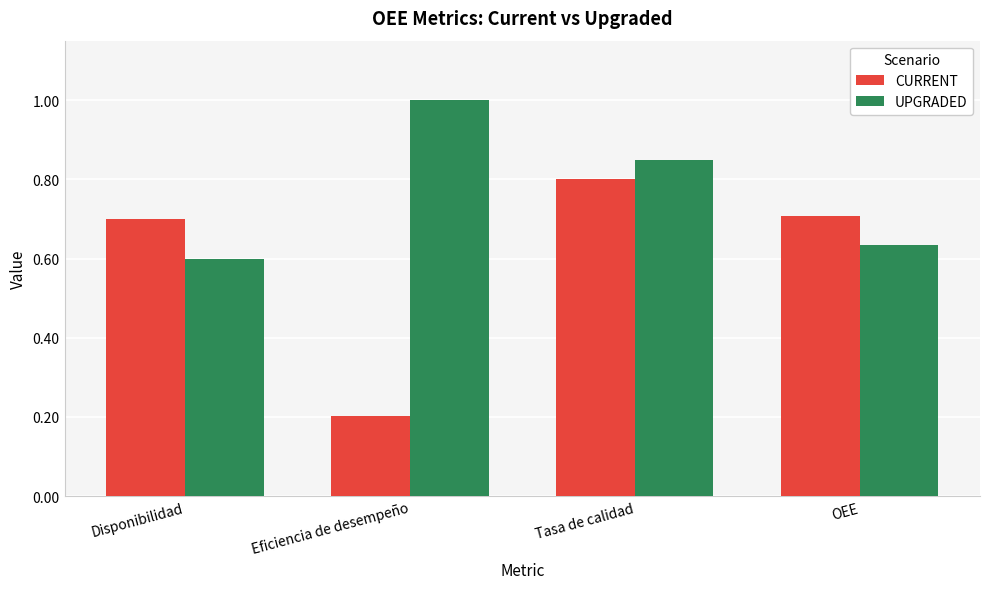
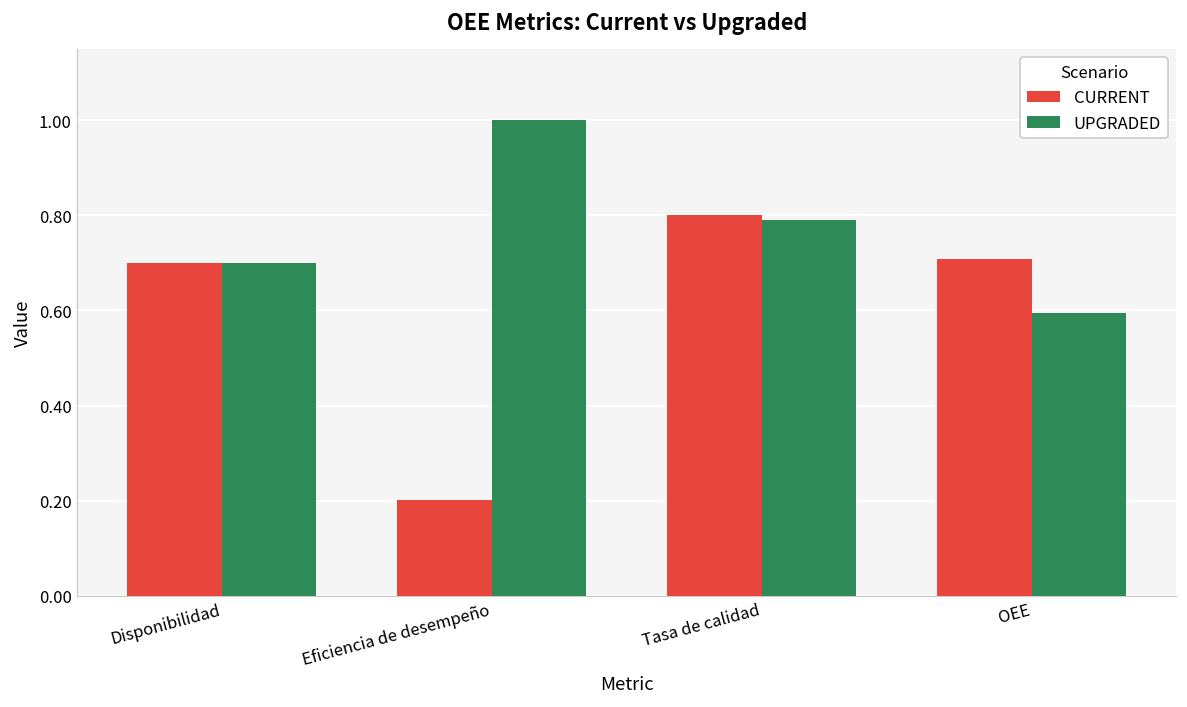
UPGRADED, Disponibilidad: 0.6 -> 0.7
UPGRADED, Tasa de calidad: 0.85 -> 0.79
UPGRADED, OEE: 0.64 -> 0.60
